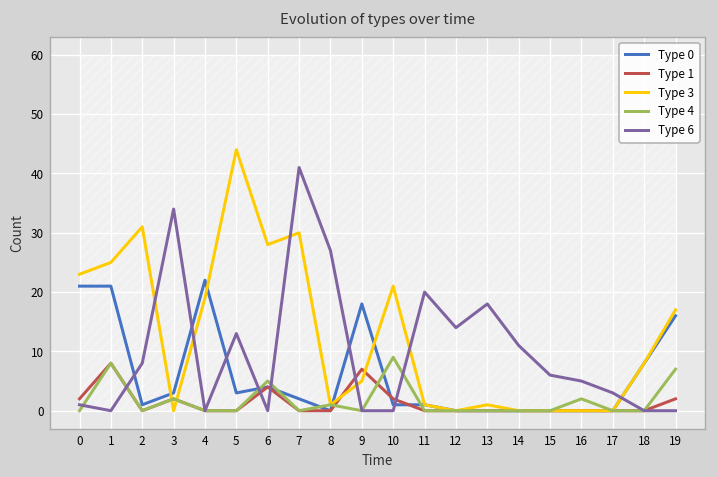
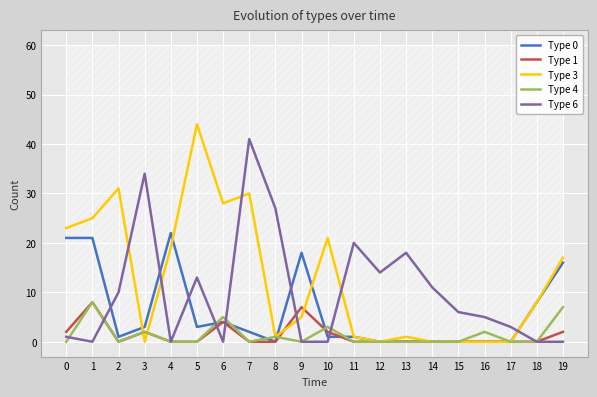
Type 6, 2: 8 -> 10
Type 4, 10: 9 -> 3
